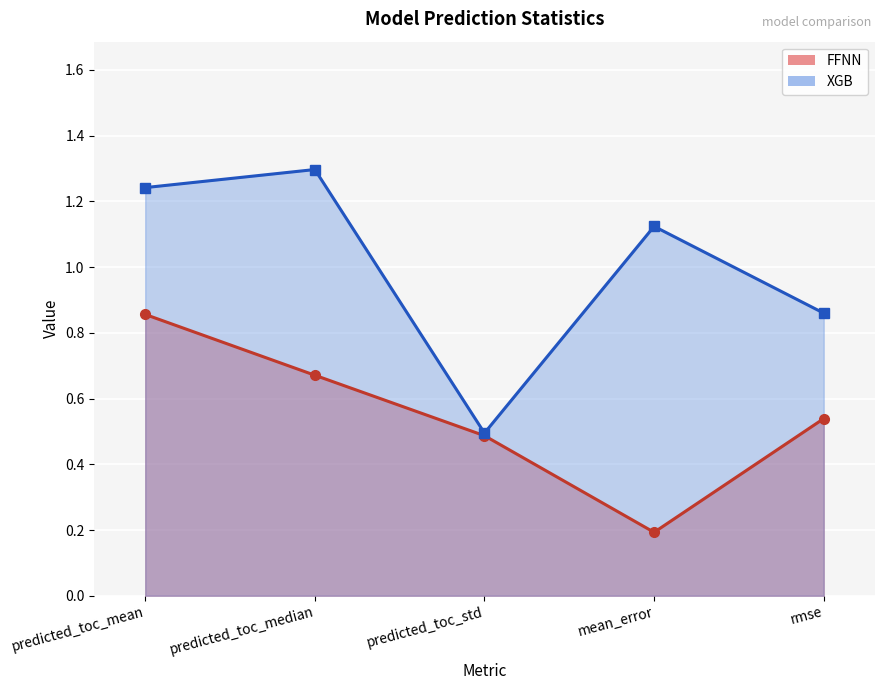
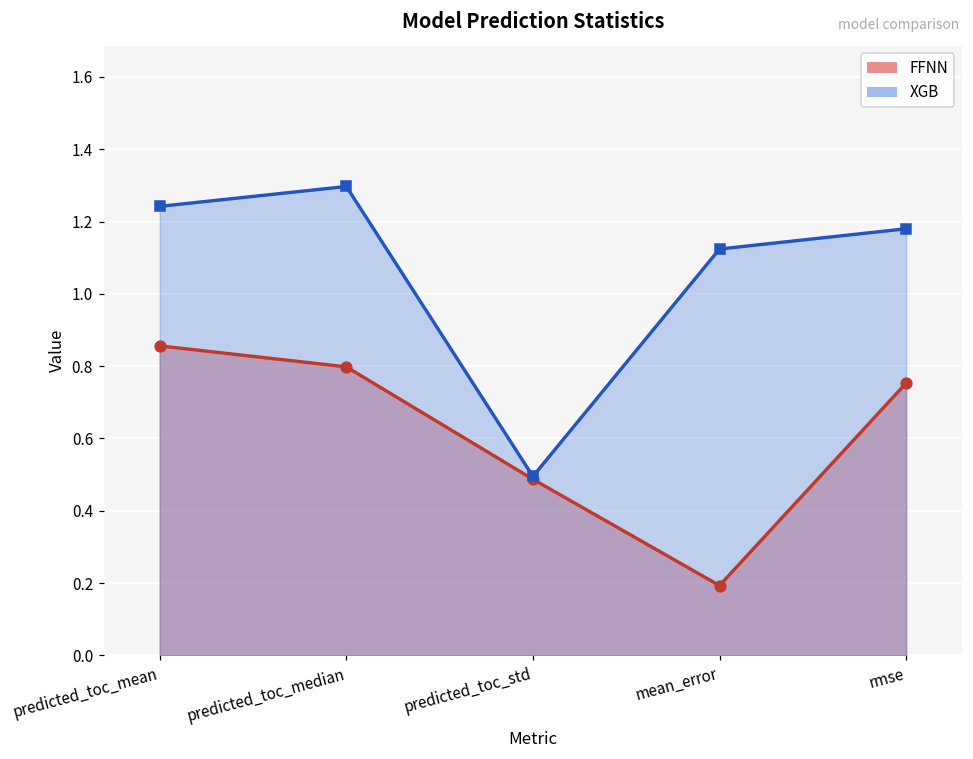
FFNN, predicted_toc_median: 0.67 -> 0.80
FFNN, rmse: 0.54 -> 0.75
XGB, rmse: 0.86 -> 1.18
